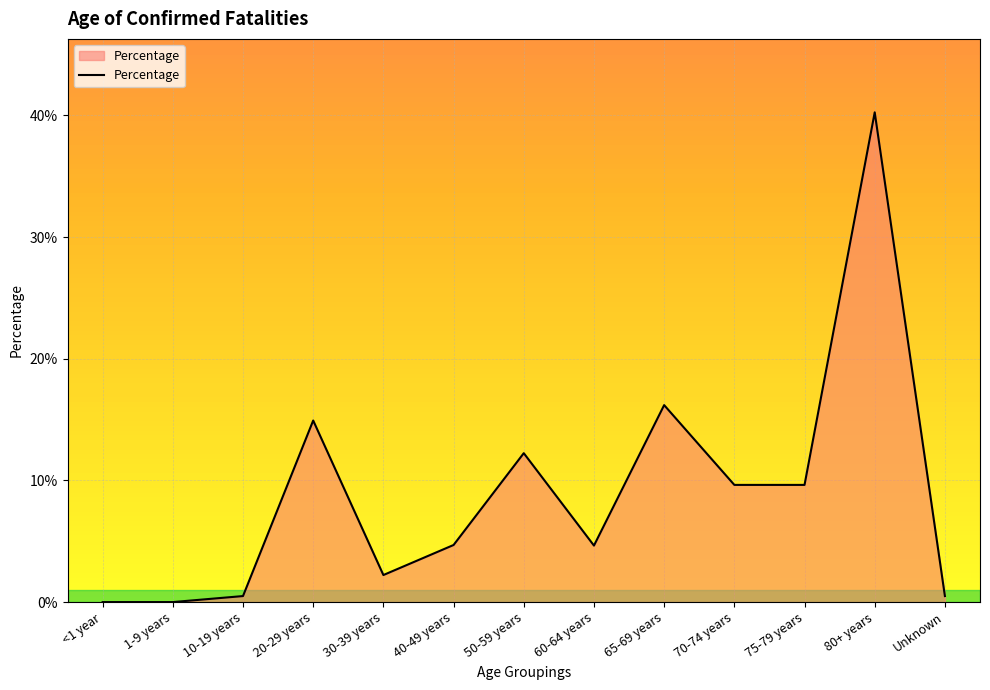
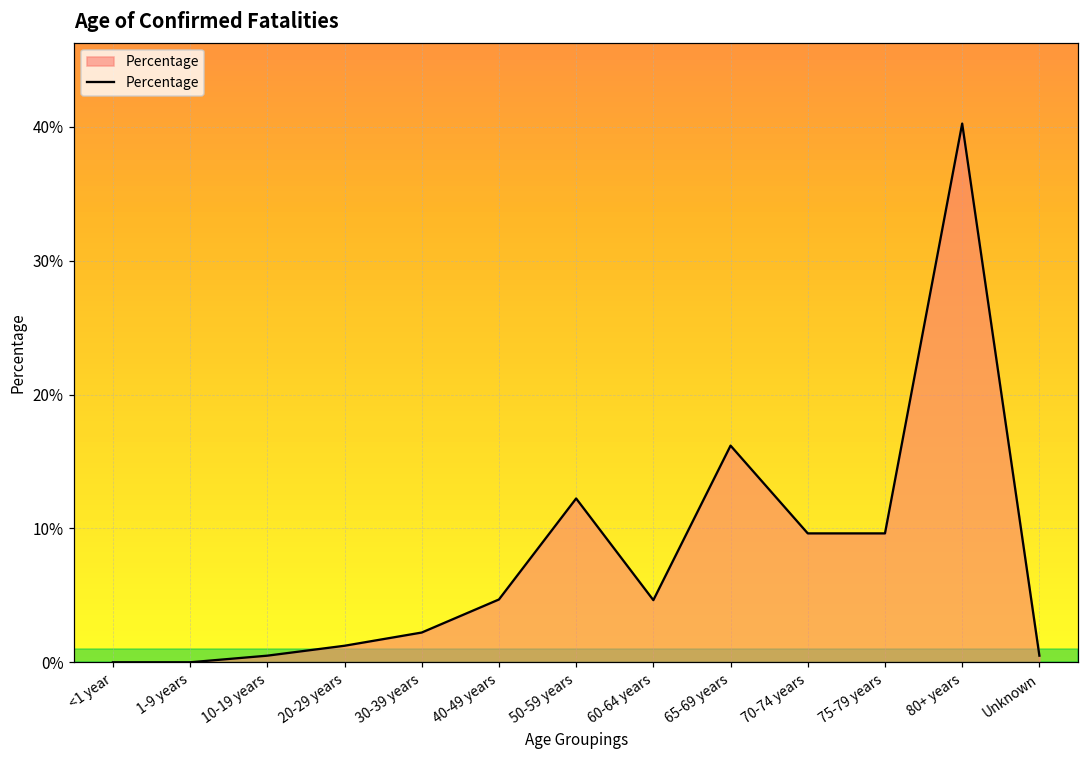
20-29 years: 14.9% -> 1.2%
